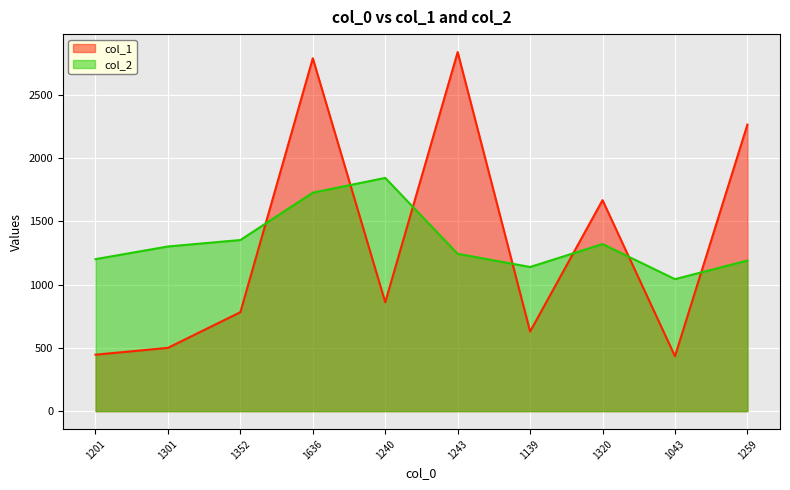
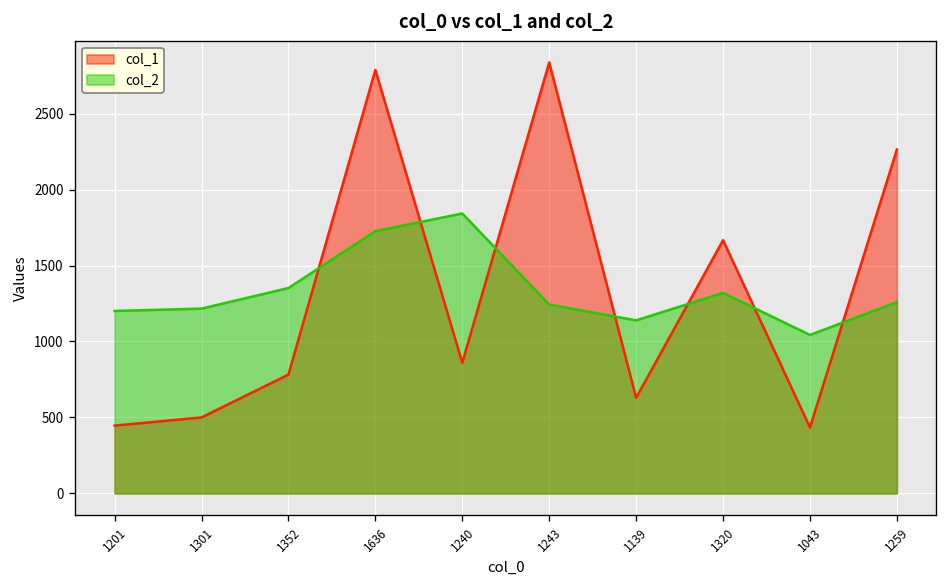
col_2, 1301: 1300 -> 1220
col_2, 1259: 1190 -> 1260
